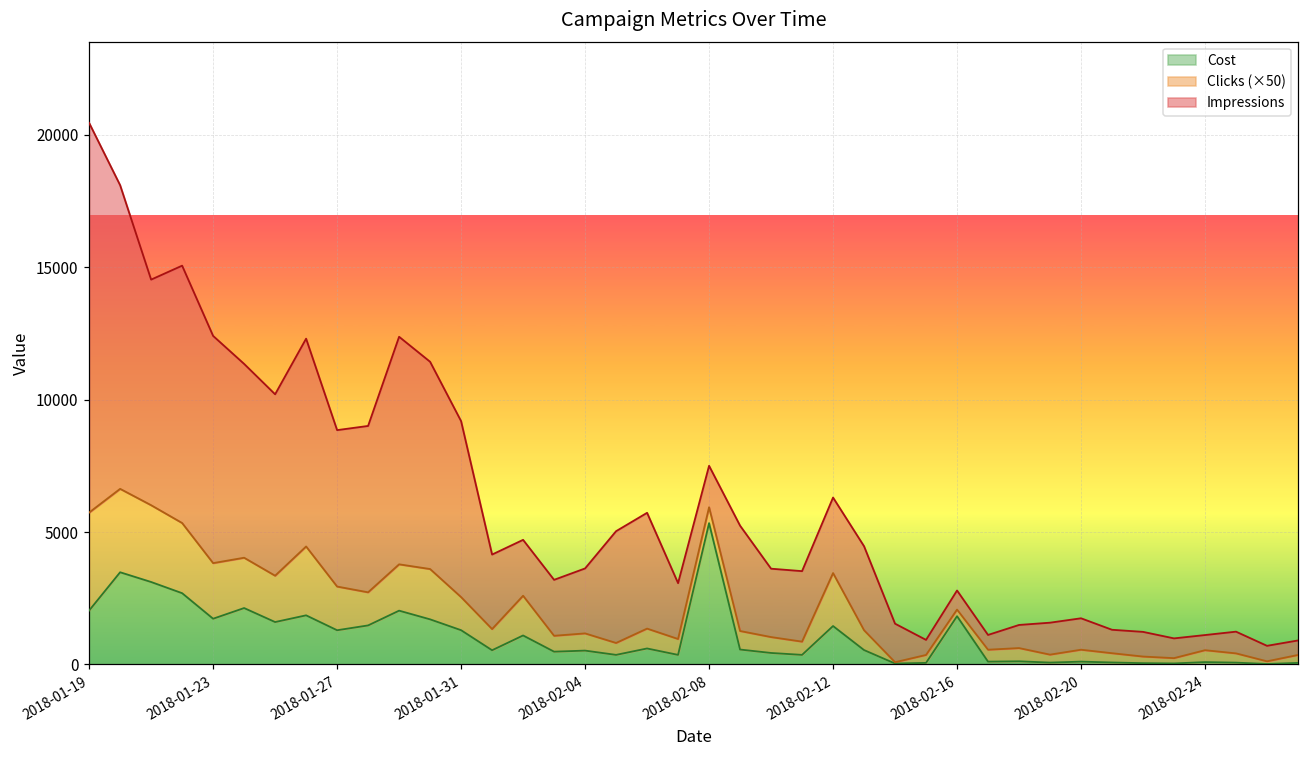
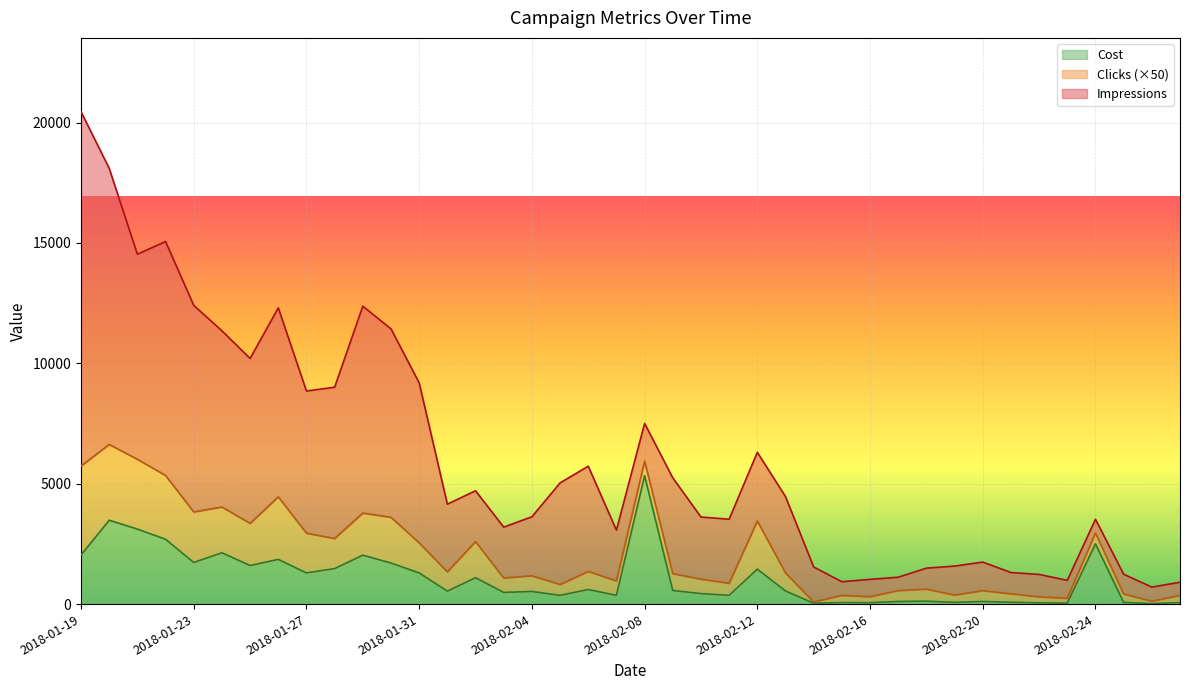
Cost, 2018-02-16: 1800 -> 100
Cost, 2018-02-24: 100 -> 2500
